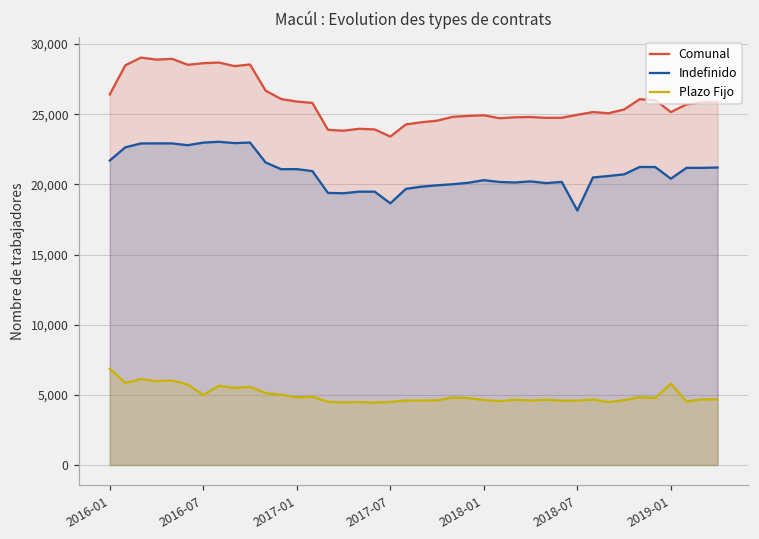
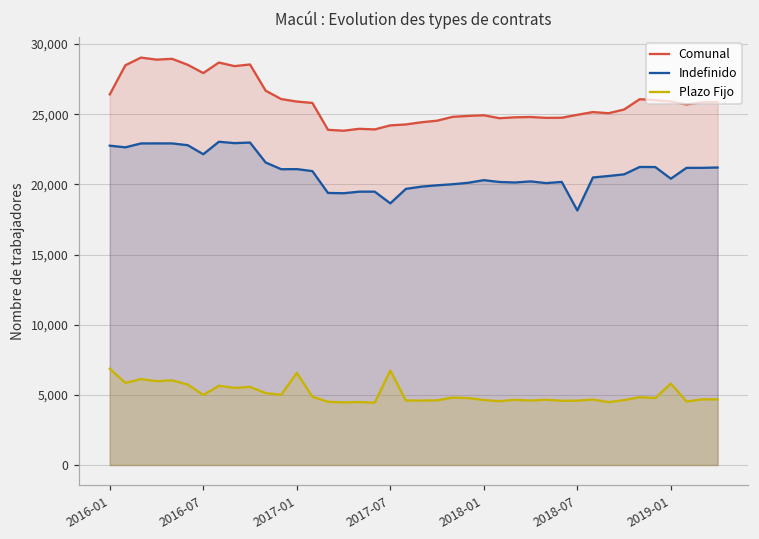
Indefinido, 2016-01: 21,700 -> 22,800
Comunal, 2016-07: 28,600 -> 27,900
Indefinido, 2016-07: 23,000 -> 22,200
Plazo Fijo, 2017-01: 4,800 -> 6,600
Comunal, 2017-07: 23,400 -> 24,200
Plazo Fijo, 2017-07: 4,500 -> 6,700
Comunal, 2019-01: 25,200 -> 25,900
